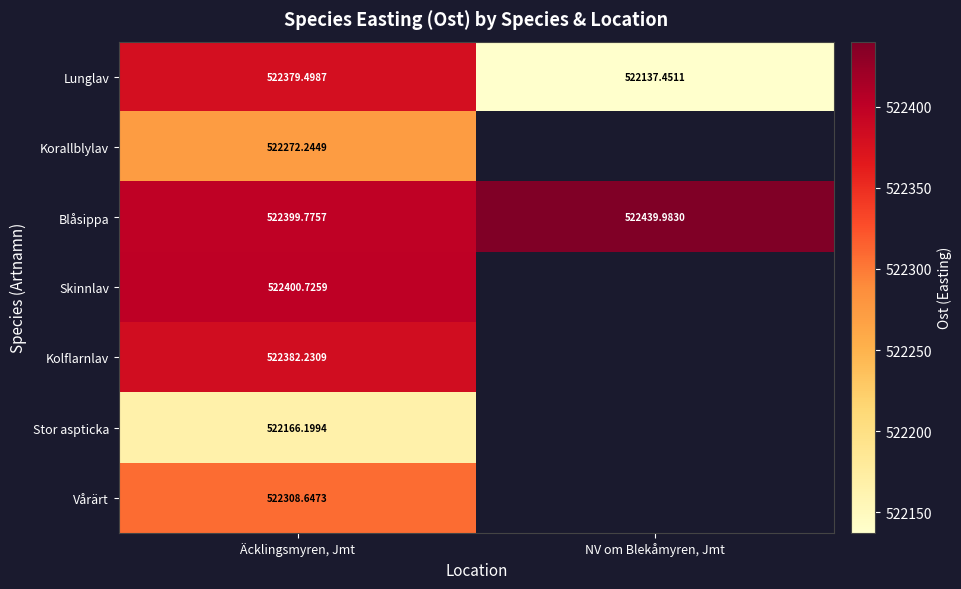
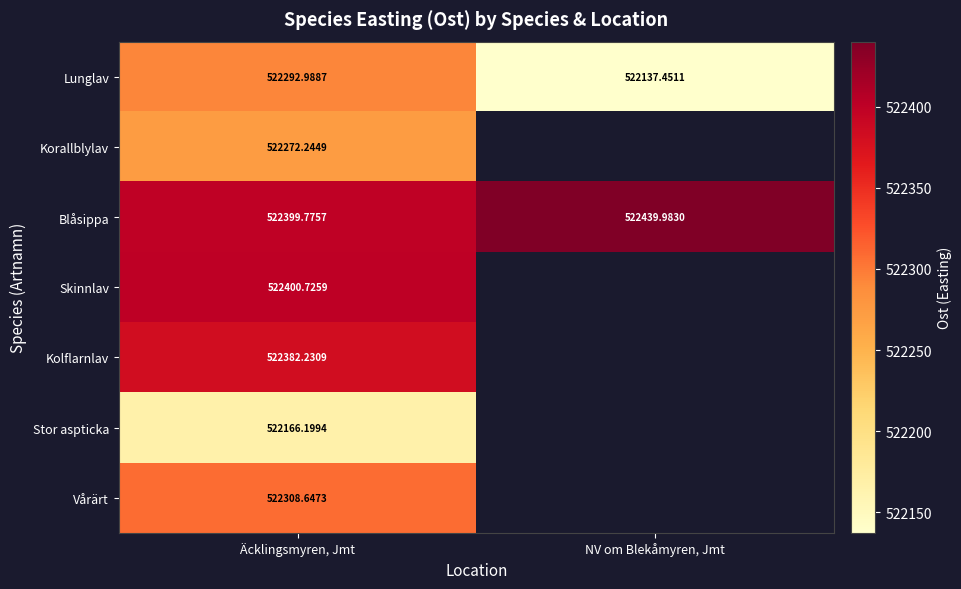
Lunglav, Äcklingsmyren, Jmt: 522379.4987 -> 522292.9887
